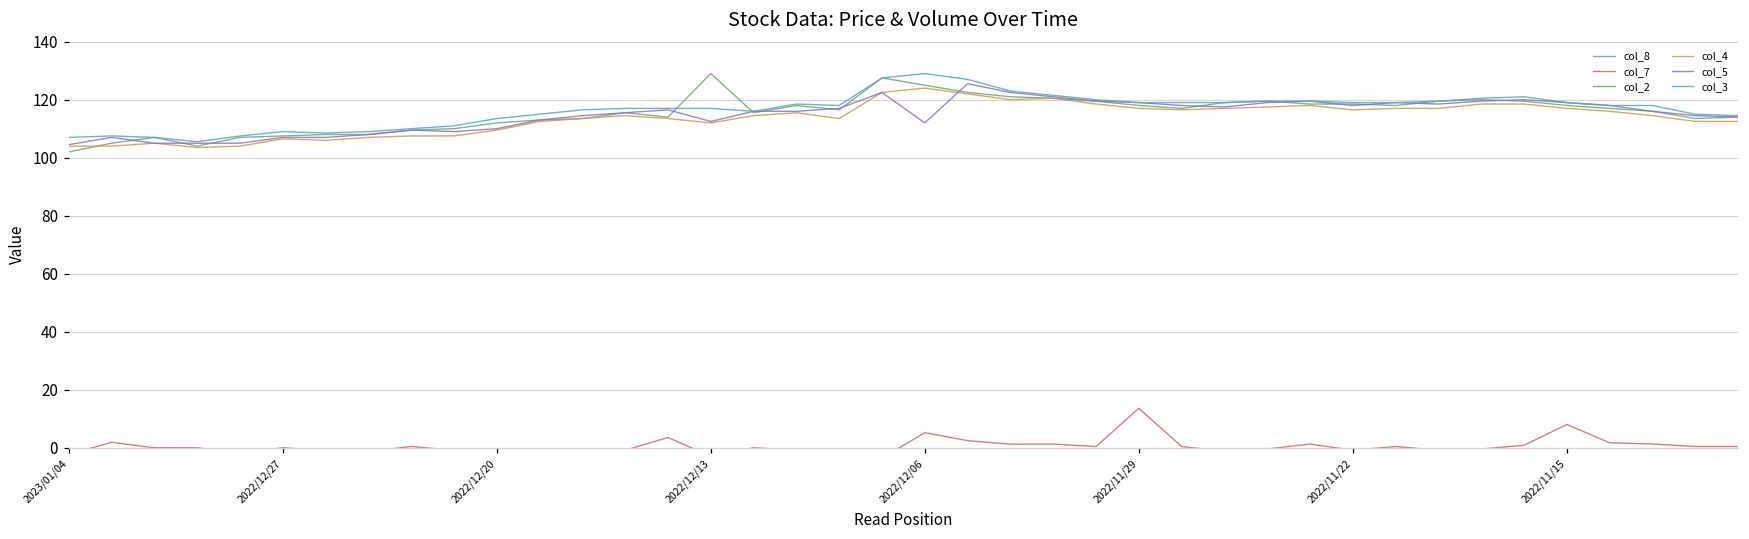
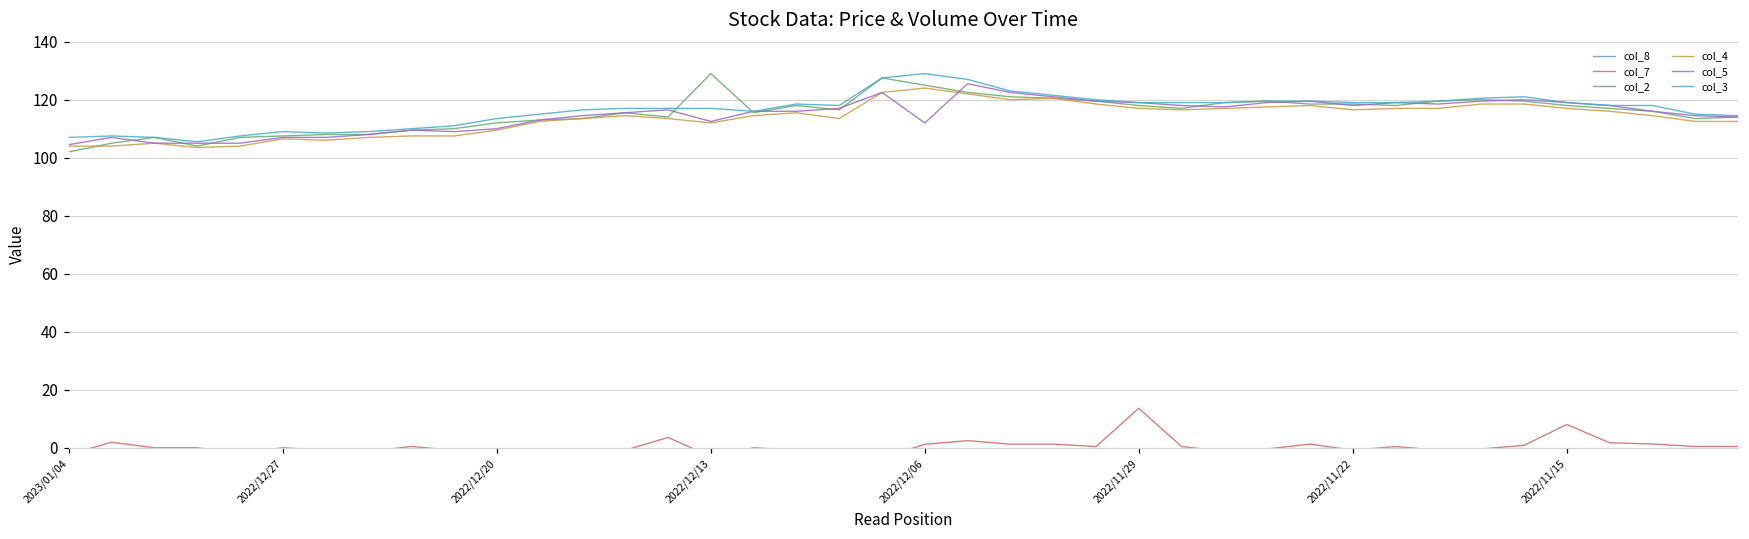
col_7, 2022/12/06: 5 -> 1
